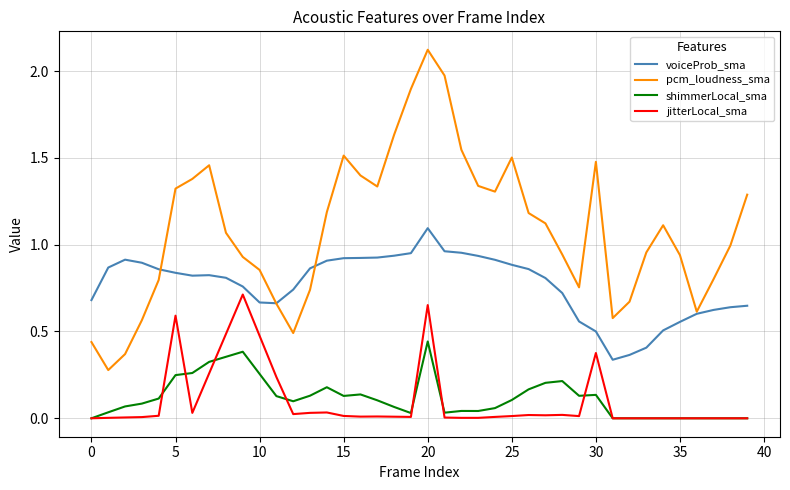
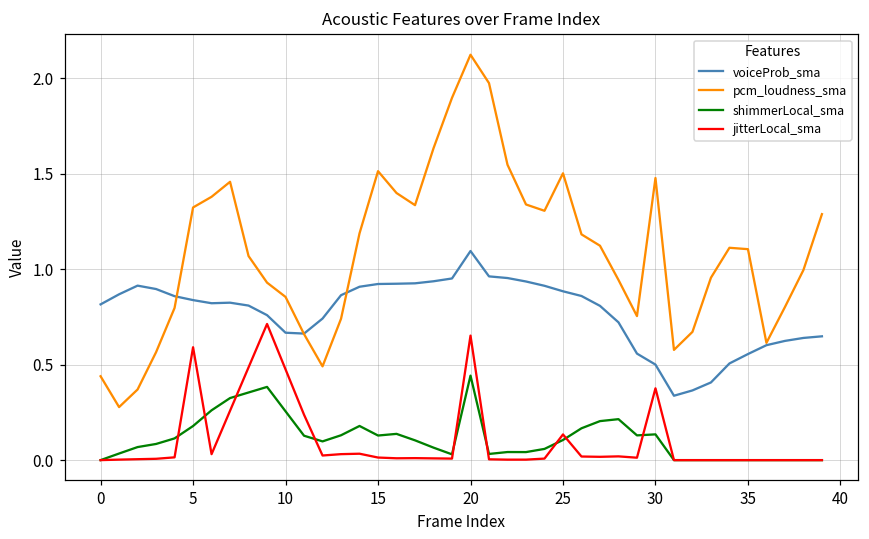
voiceProb_sma, 0: 0.68 -> 0.82
shimmerLocal_sma, 5: 0.25 -> 0.18
jitterLocal_sma, 25: 0.01 -> 0.13
pcm_loudness_sma, 35: 0.94 -> 1.10
